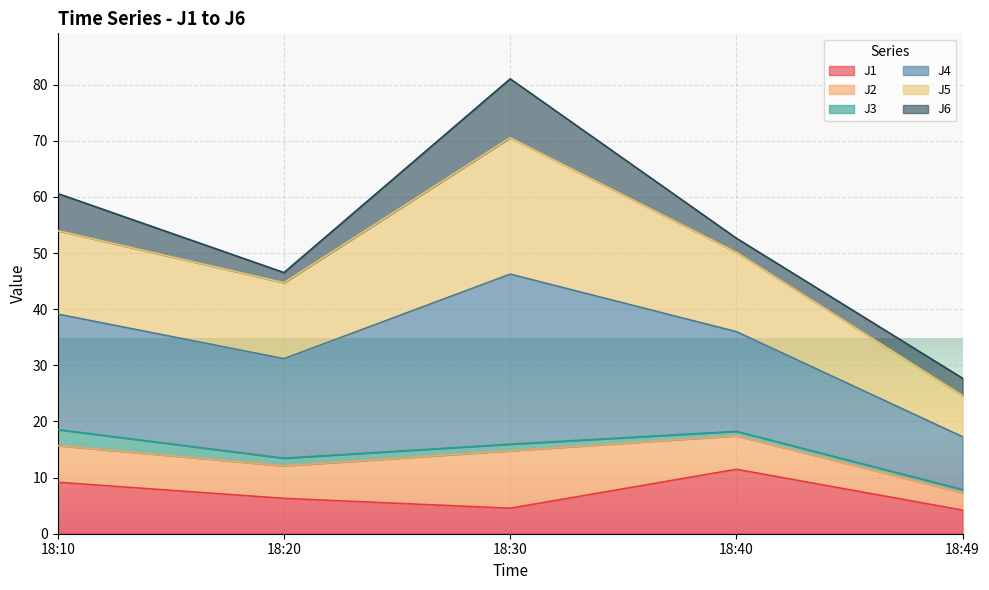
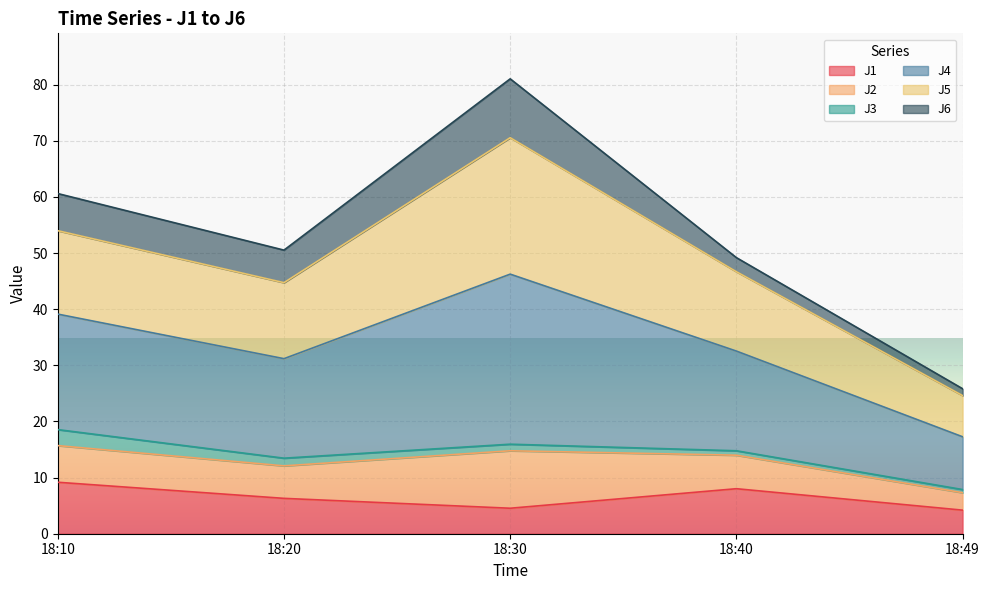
J6, 18:20: 2 -> 6
J1, 18:40: 11 -> 8
J6, 18:49: 3 -> 1
